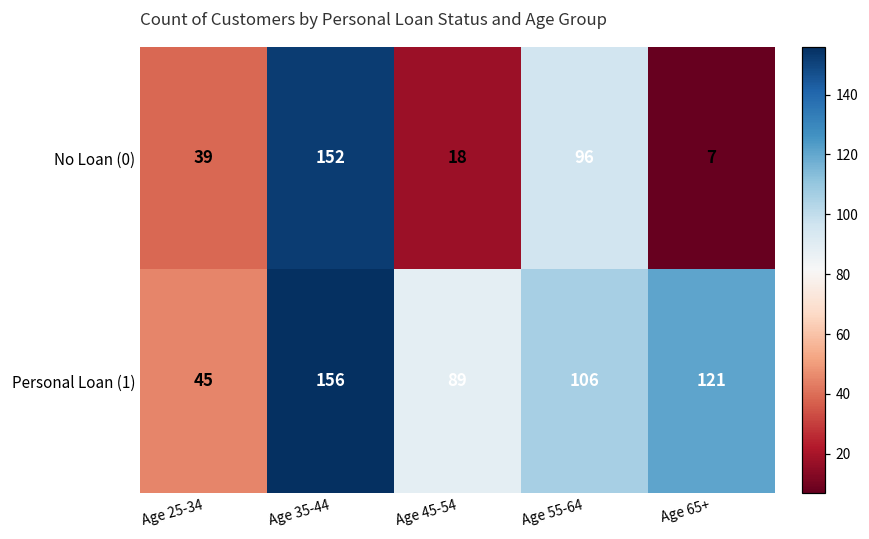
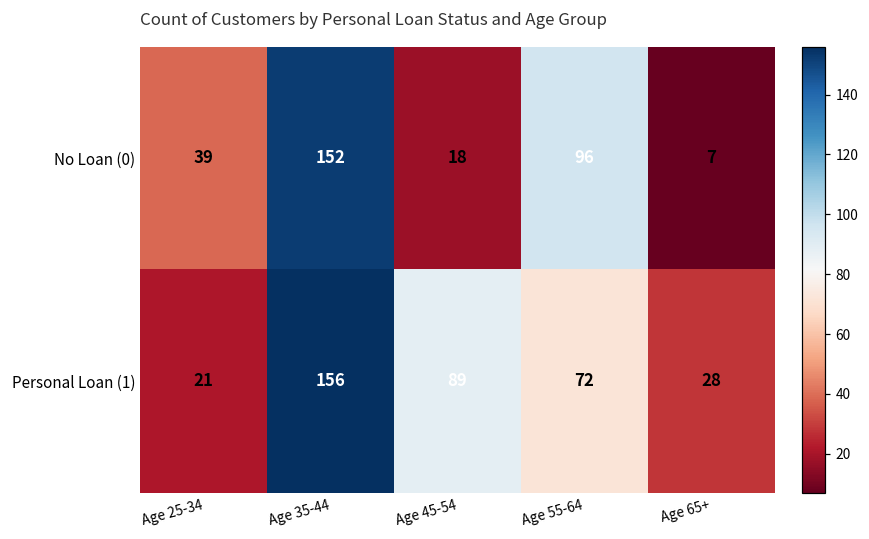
Personal Loan (1), Age 25-34: 45 -> 21
Personal Loan (1), Age 55-64: 106 -> 72
Personal Loan (1), Age 65+: 121 -> 28
